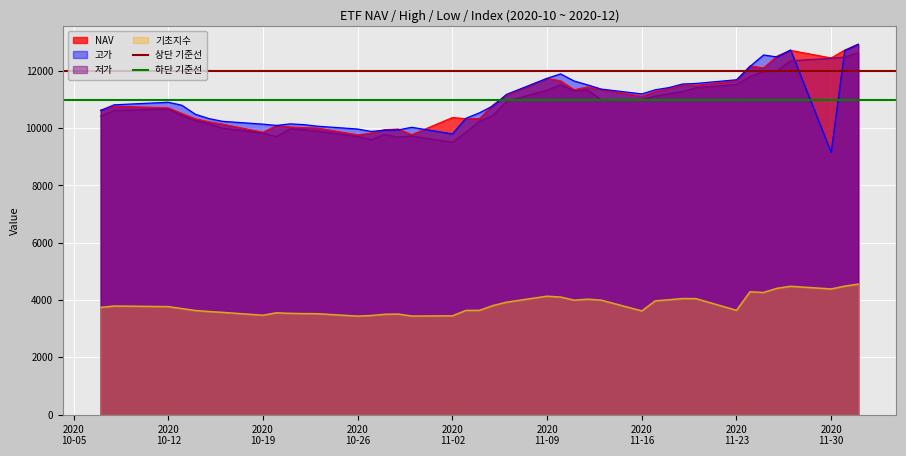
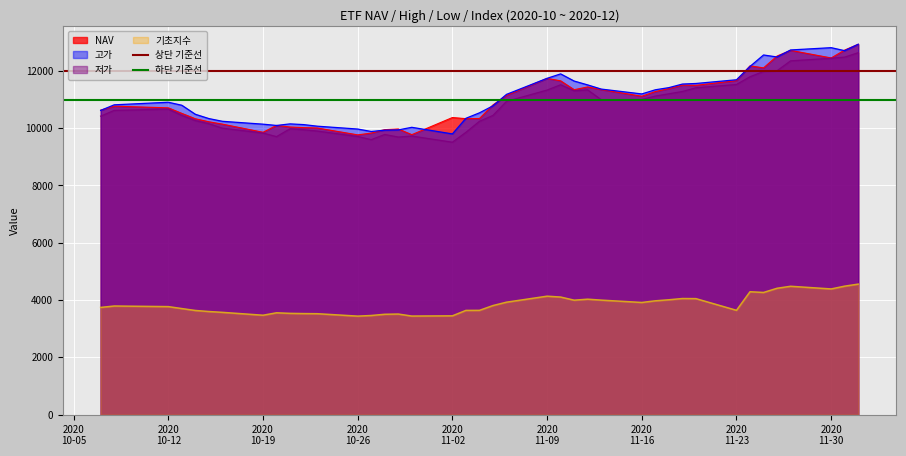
기초지수, 2020 11-16: 3600 -> 3900
고가, 2020 11-30: 9200 -> 12800
